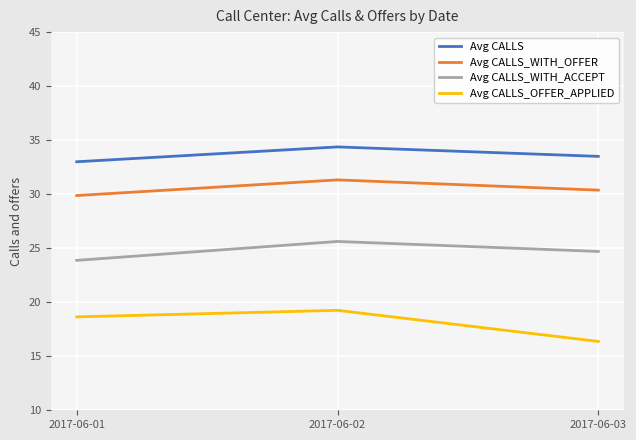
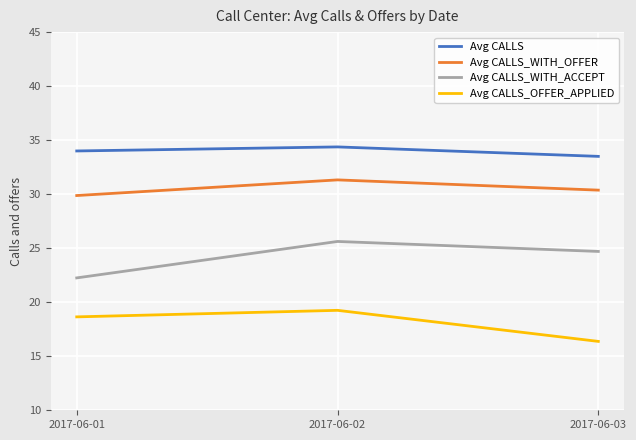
Avg CALLS, 2017-06-01: 33 -> 34
Avg CALLS_WITH_ACCEPT, 2017-06-01: 23.9 -> 22.3
